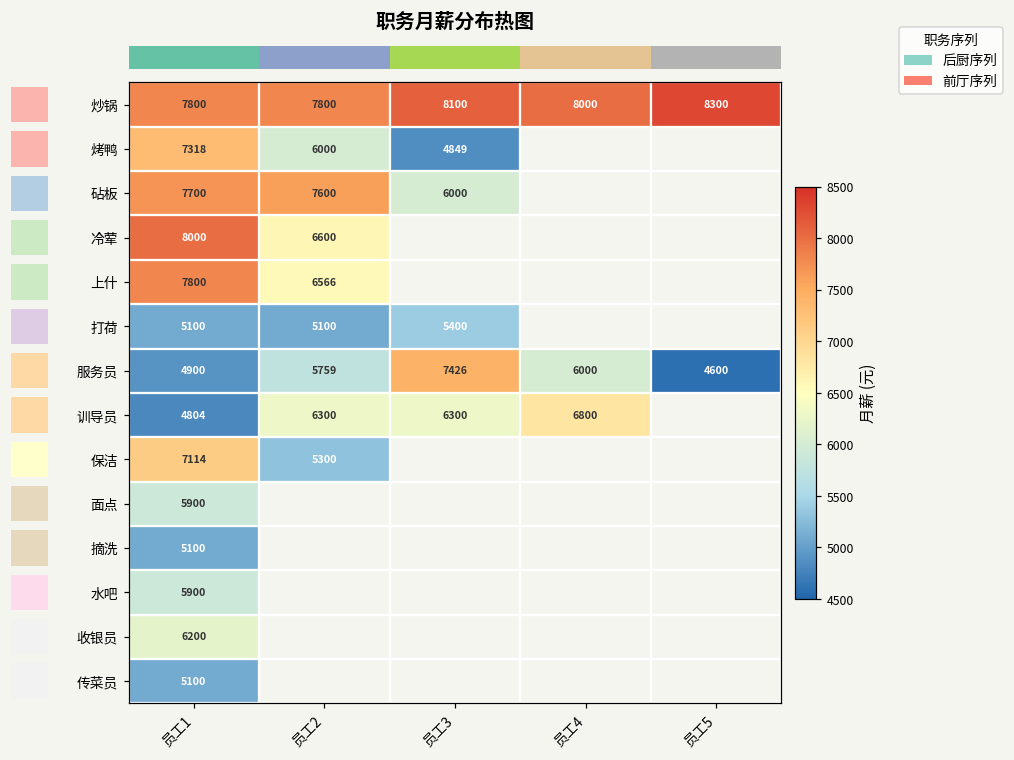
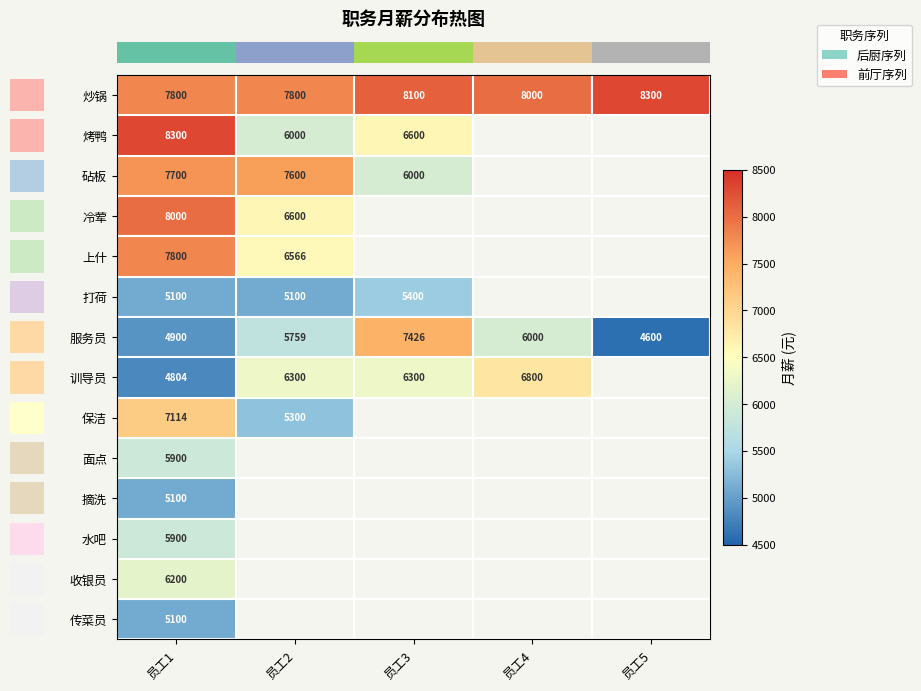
烤鸭, 员工1: 7318 -> 8300
烤鸭, 员工3: 4849 -> 6600
